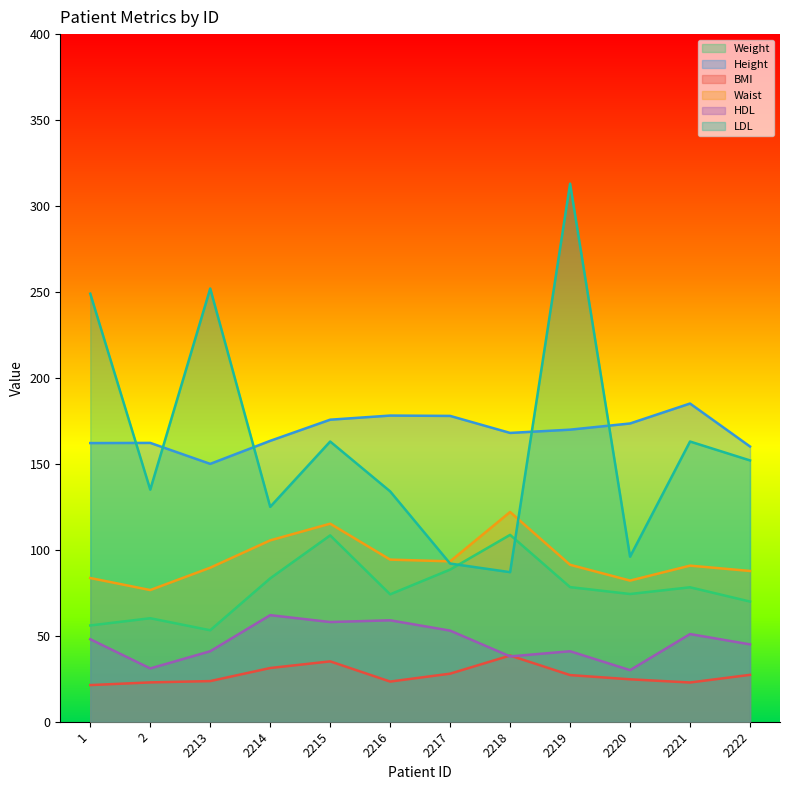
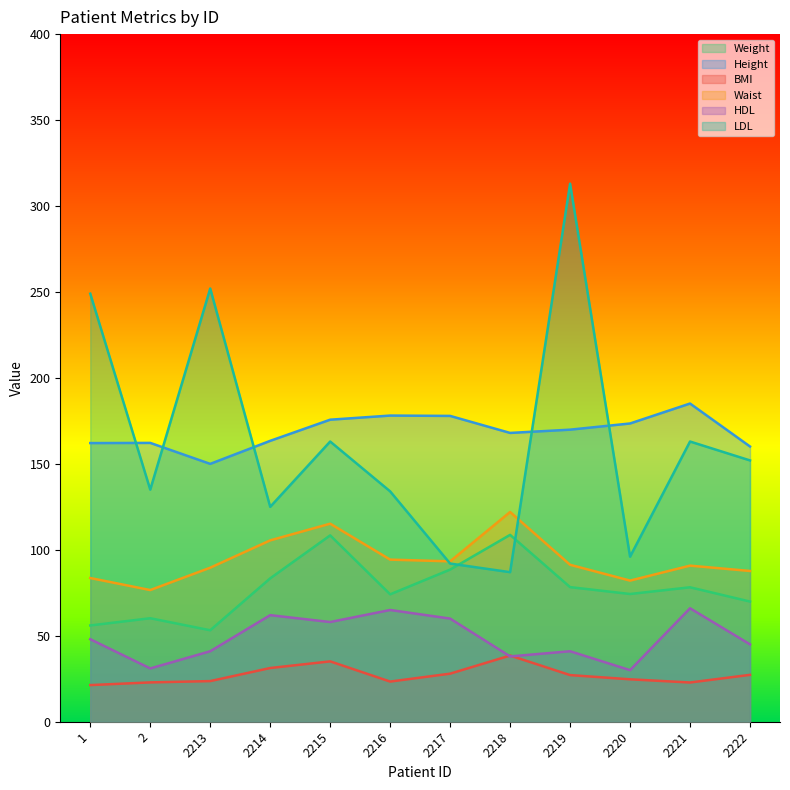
HDL, 2216: 59 -> 65
HDL, 2217: 53 -> 60
HDL, 2221: 51 -> 66
